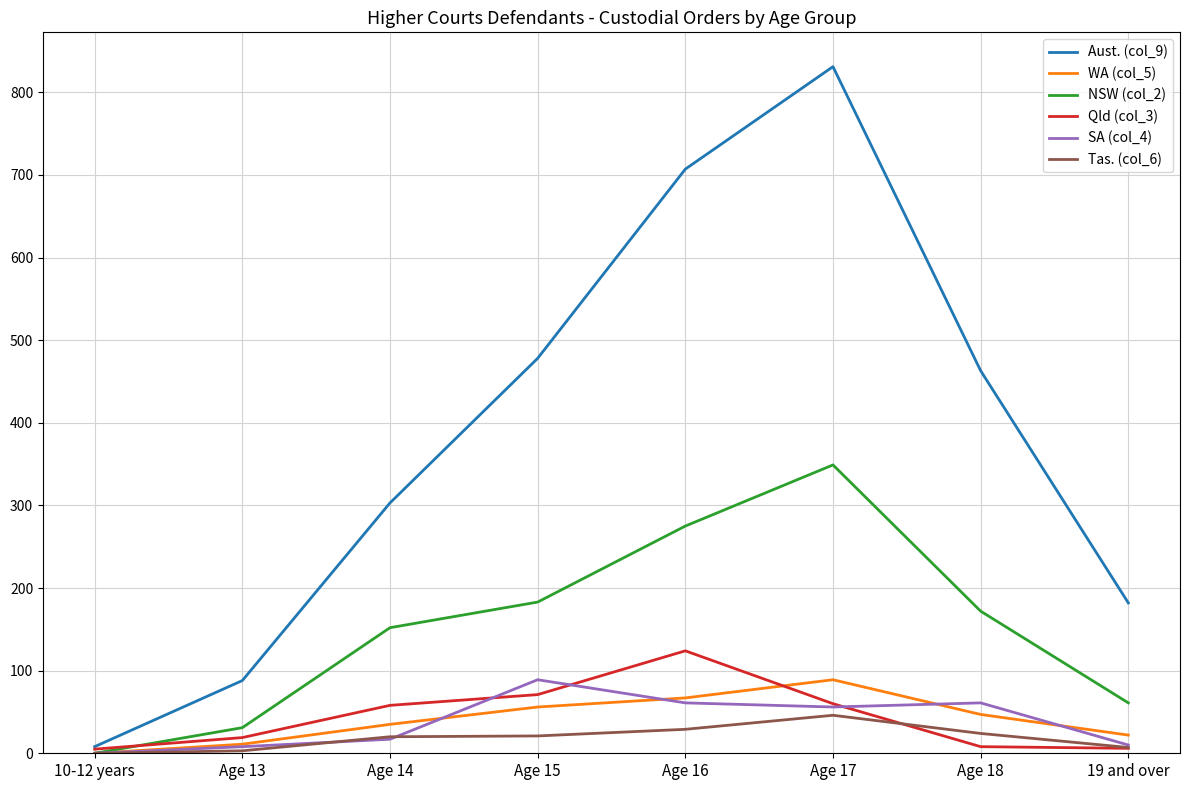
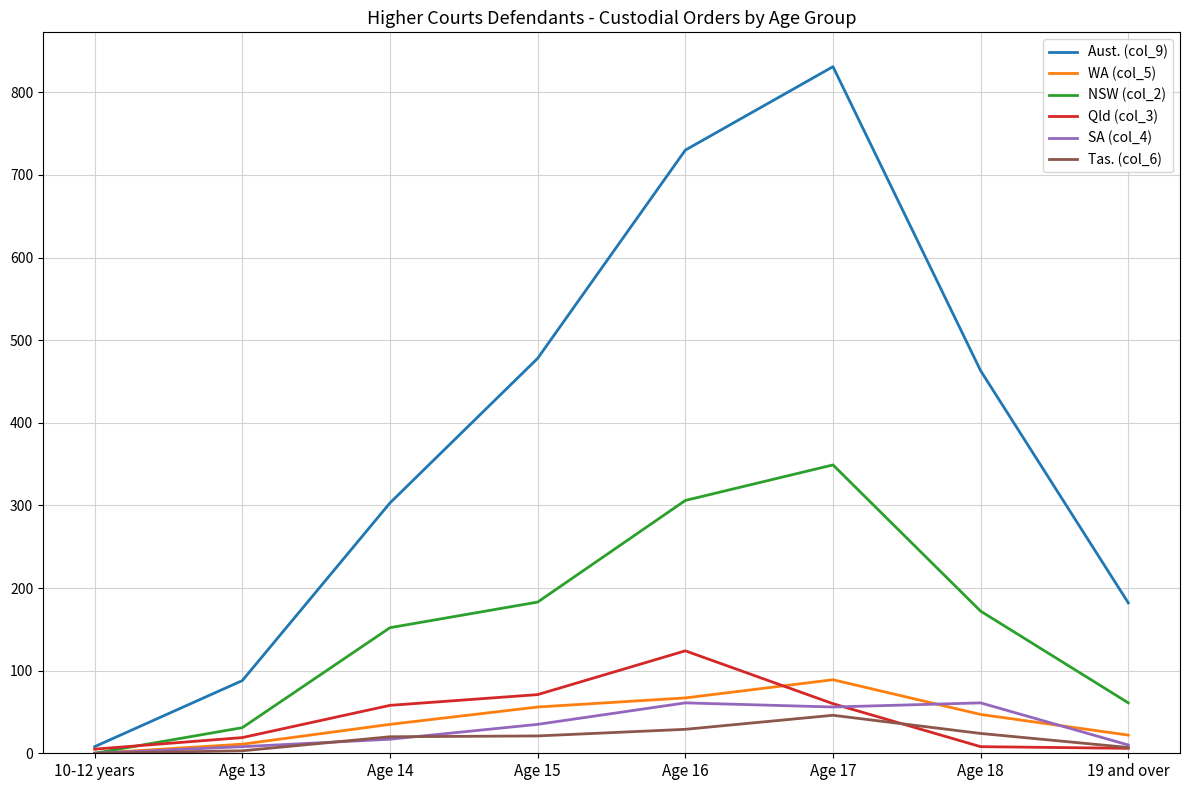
SA (col_4), Age 15: 90 -> 40
Aust. (col_9), Age 16: 710 -> 730
NSW (col_2), Age 16: 280 -> 310
